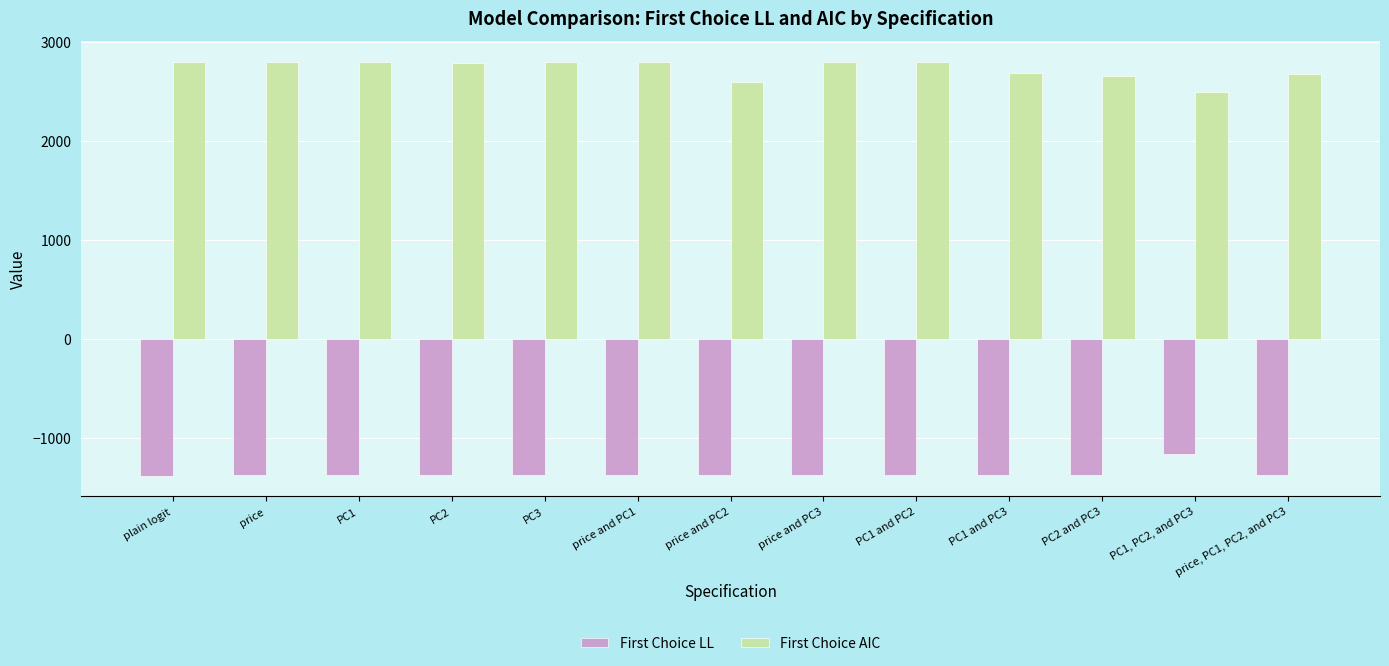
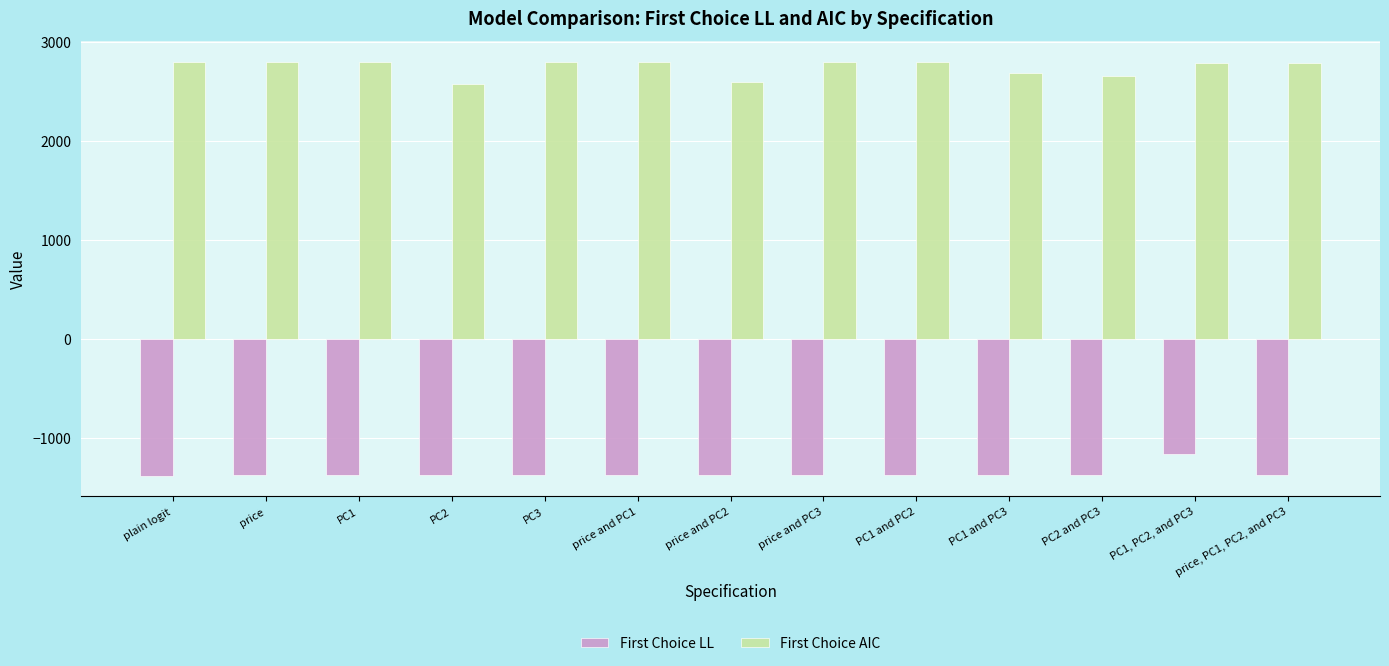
First Choice AIC, PC2: 2800 -> 2600
First Choice AIC, PC1, PC2, and PC3: 2500 -> 2800
First Choice AIC, price, PC1, PC2, and PC3: 2700 -> 2800
